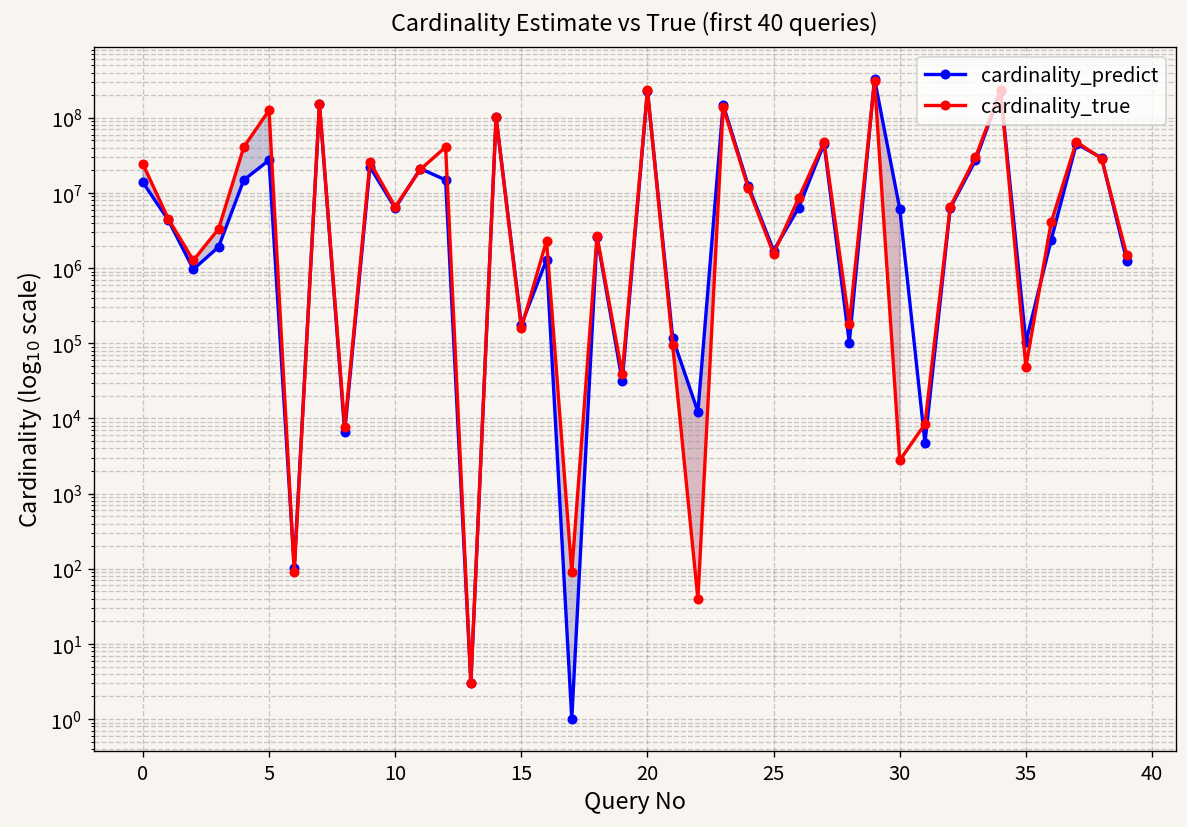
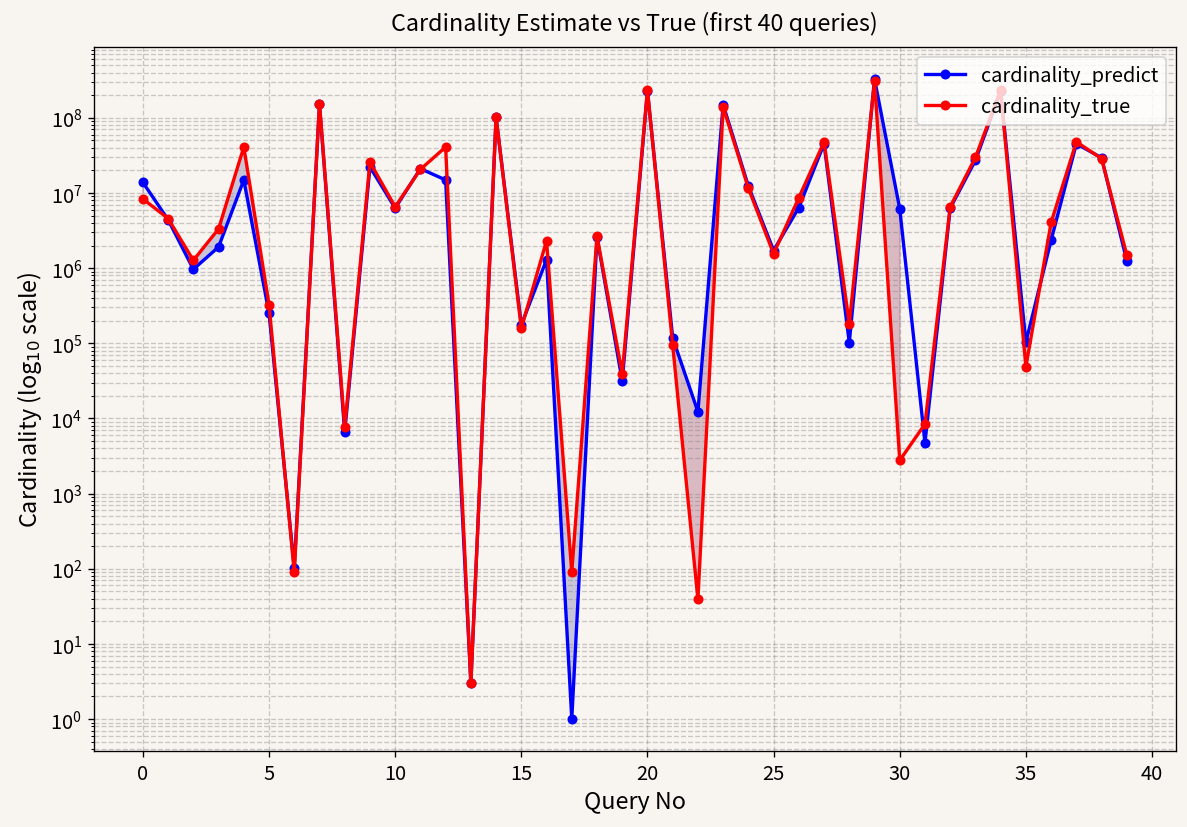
cardinality_true, 0: 24000000 -> 8000000
cardinality_predict, 5: 30000000 -> 250000
cardinality_true, 5: 130000000 -> 300000
